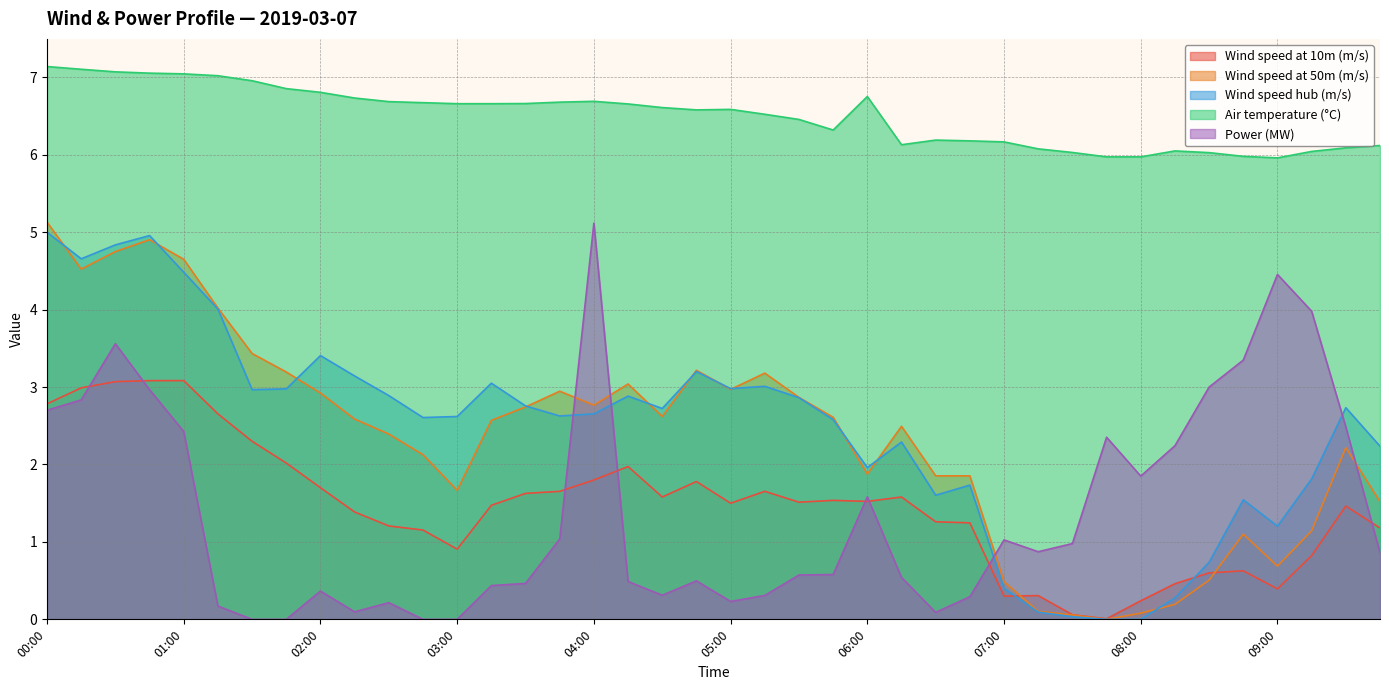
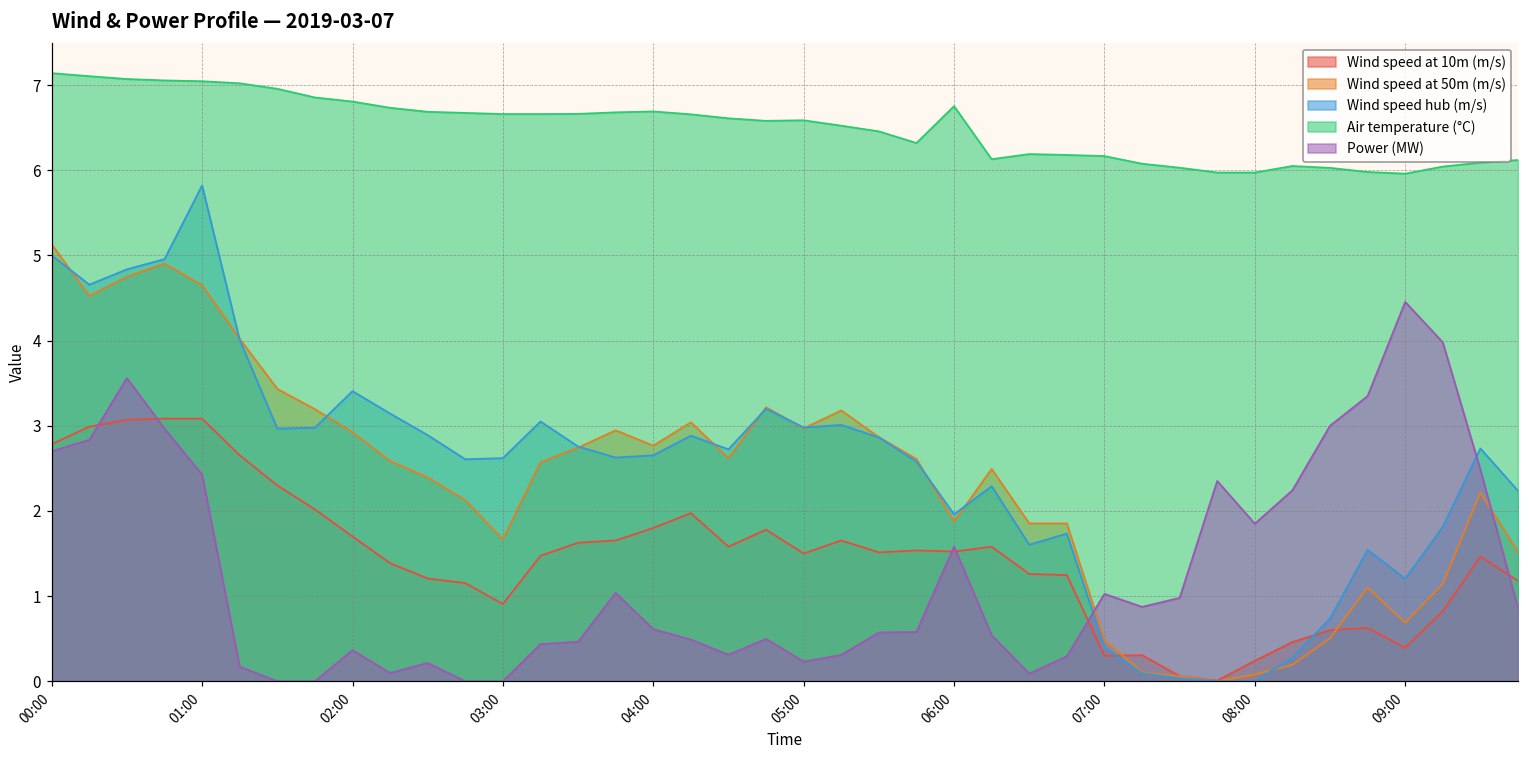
Wind speed hub (m/s), 01:00: 4.5 -> 5.8
Power (MW), 04:00: 5.1 -> 0.6
